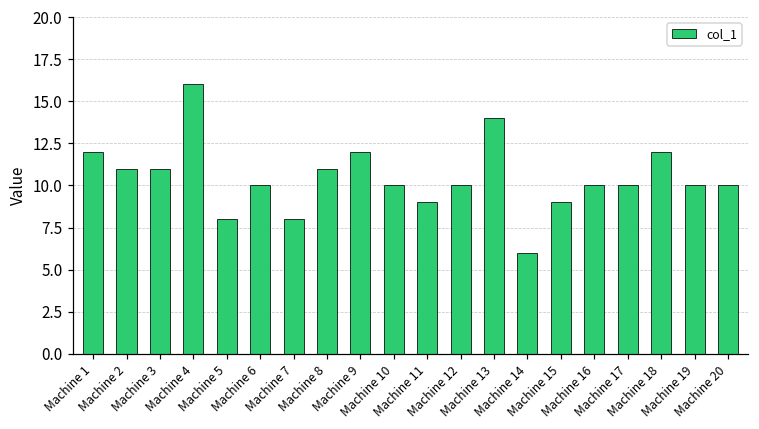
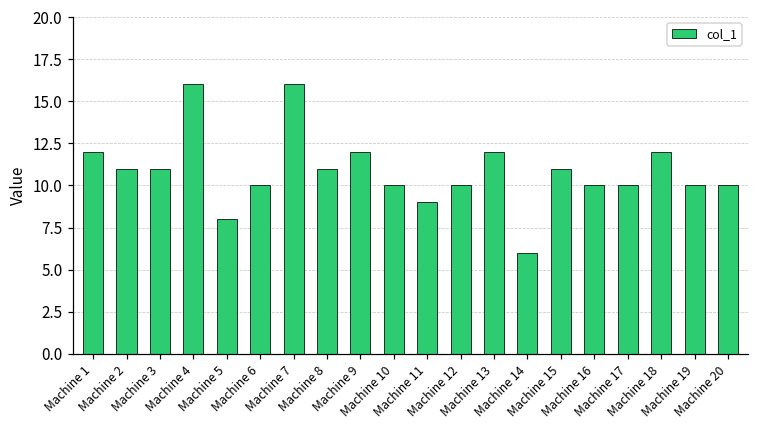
Machine 7: 8 -> 16
Machine 13: 14 -> 12
Machine 15: 9 -> 11
